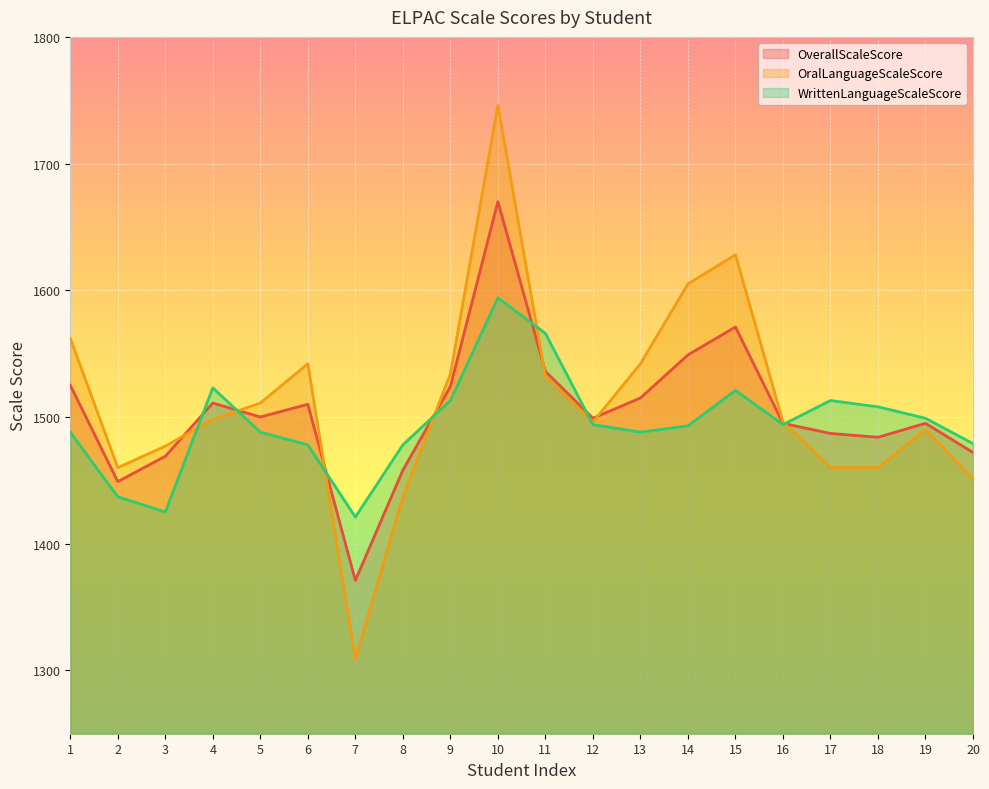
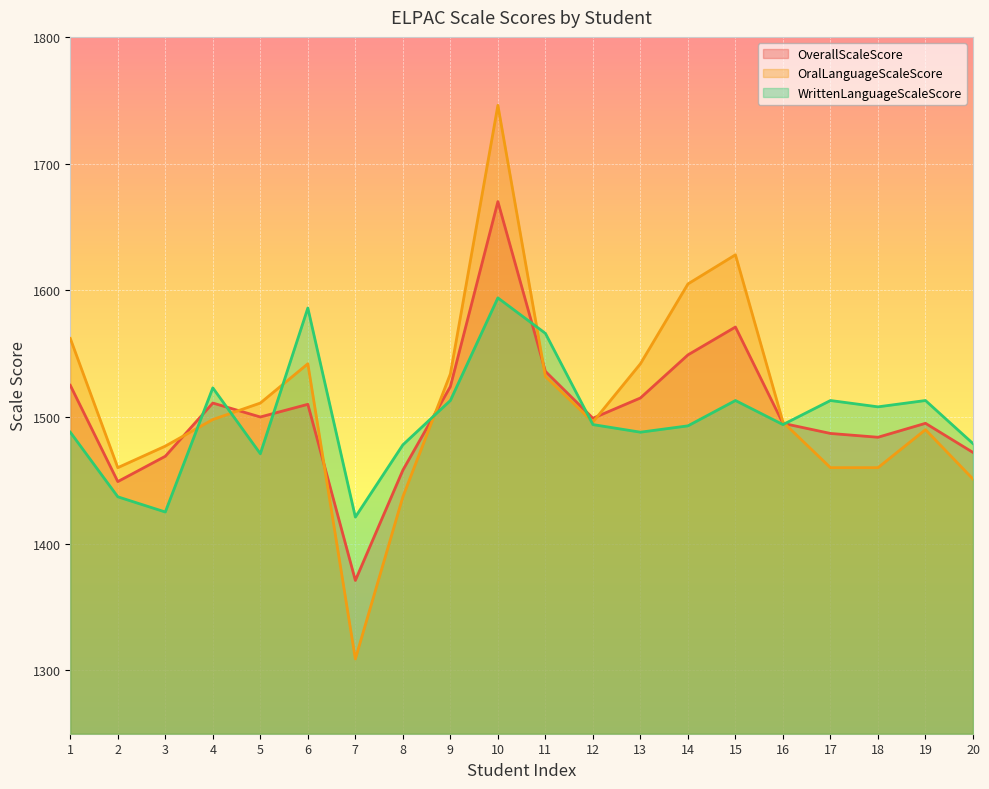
WrittenLanguageScaleScore, 5: 1488 -> 1471
WrittenLanguageScaleScore, 6: 1478 -> 1586
WrittenLanguageScaleScore, 15: 1521 -> 1513
WrittenLanguageScaleScore, 19: 1499 -> 1513
